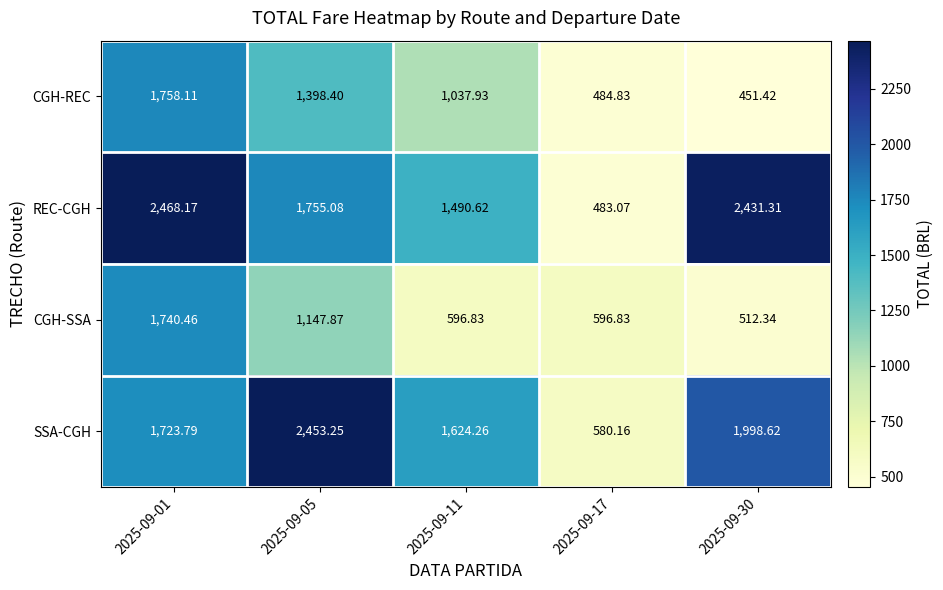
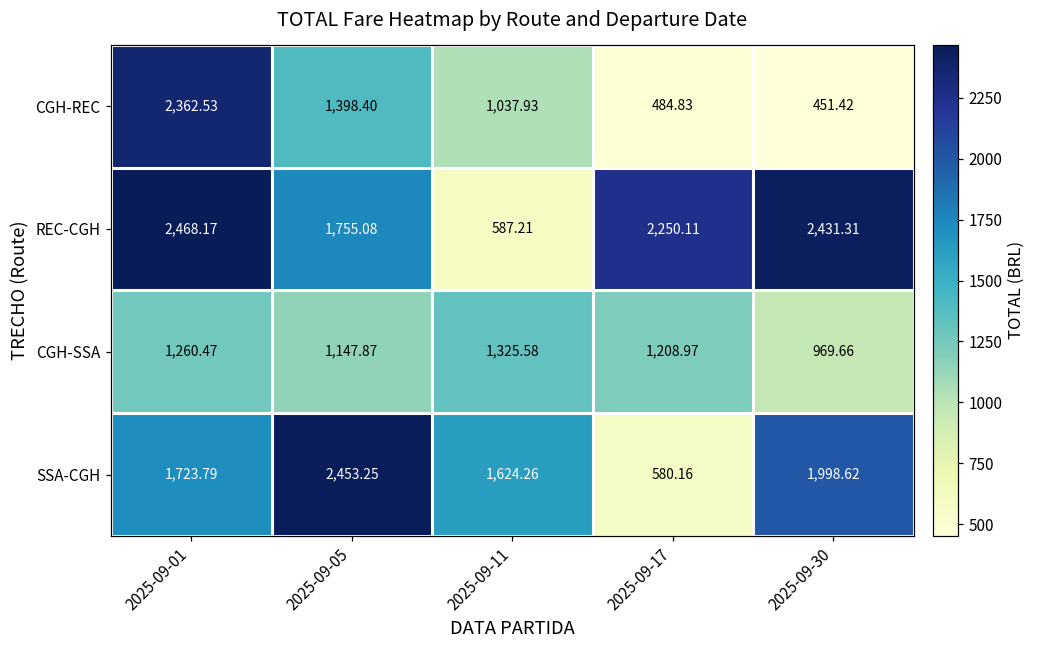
CGH-REC, 2025-09-01: 1,758.11 -> 2,362.53
REC-CGH, 2025-09-11: 1,490.62 -> 587.21
REC-CGH, 2025-09-17: 483.07 -> 2,250.11
CGH-SSA, 2025-09-01: 1,740.46 -> 1,260.47
CGH-SSA, 2025-09-11: 596.83 -> 1,325.58
CGH-SSA, 2025-09-17: 596.83 -> 1,208.97
CGH-SSA, 2025-09-30: 512.34 -> 969.66
